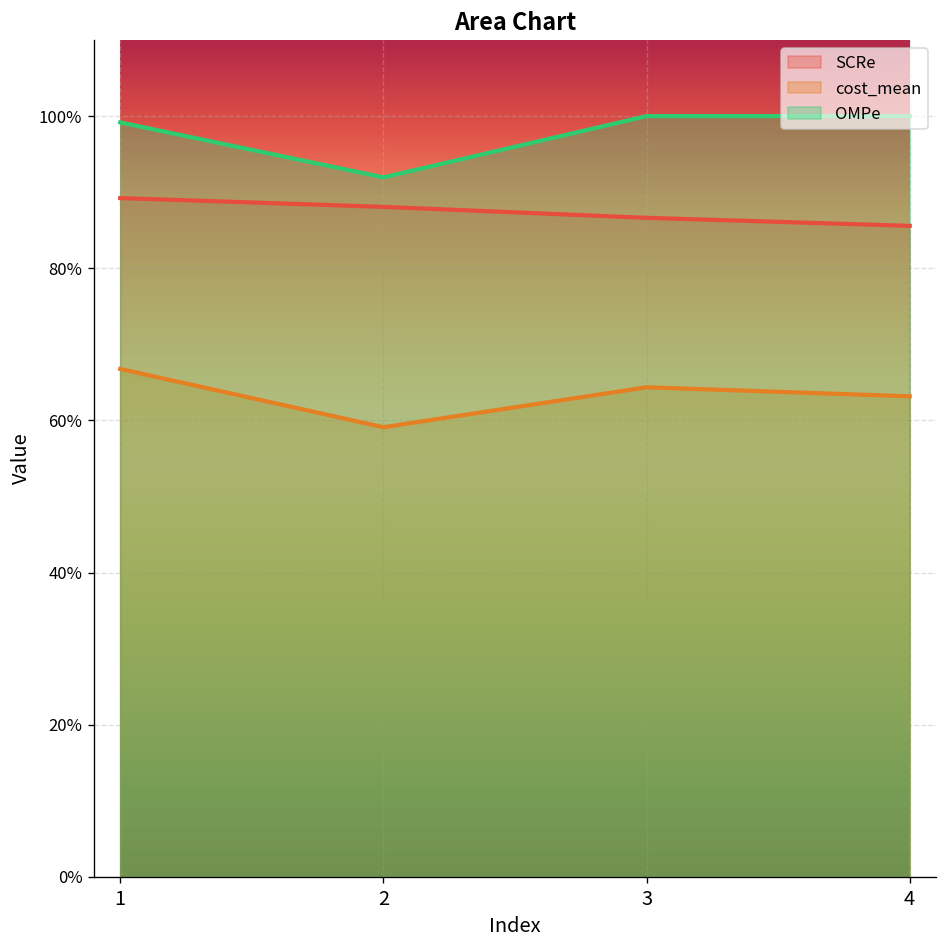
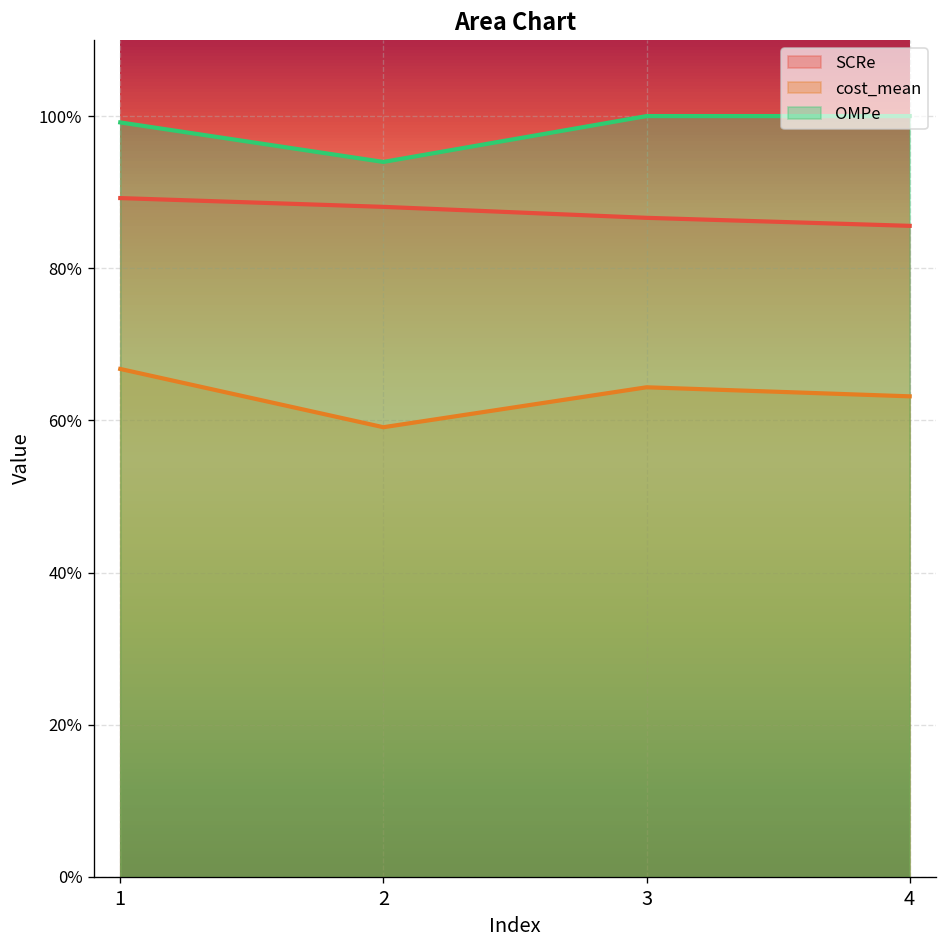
OMPe, 2: 92% -> 94%
